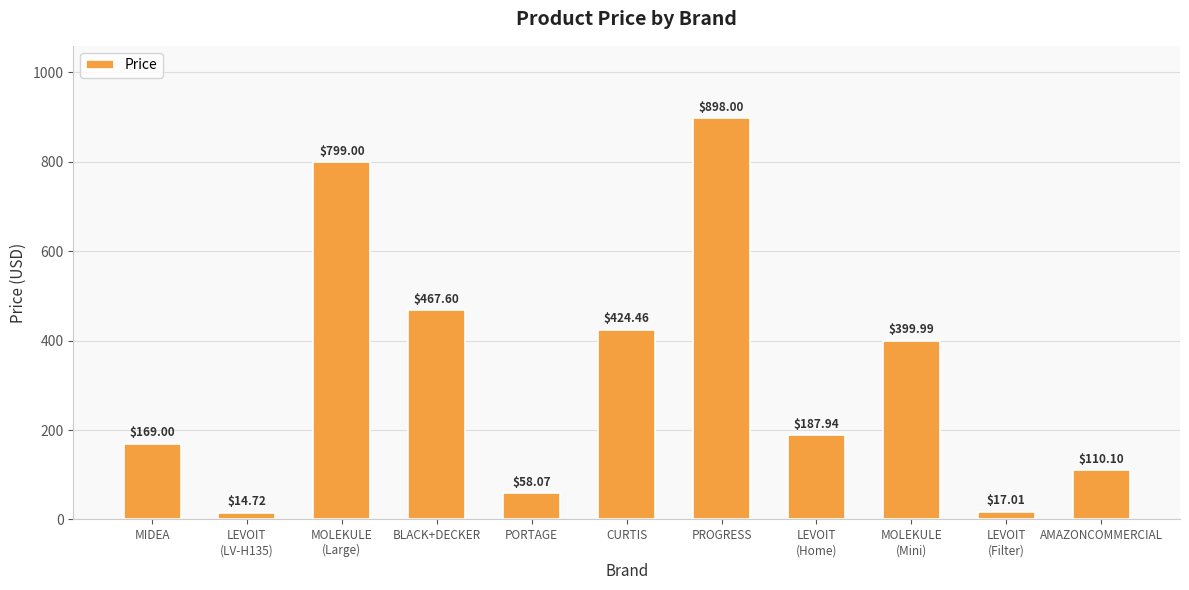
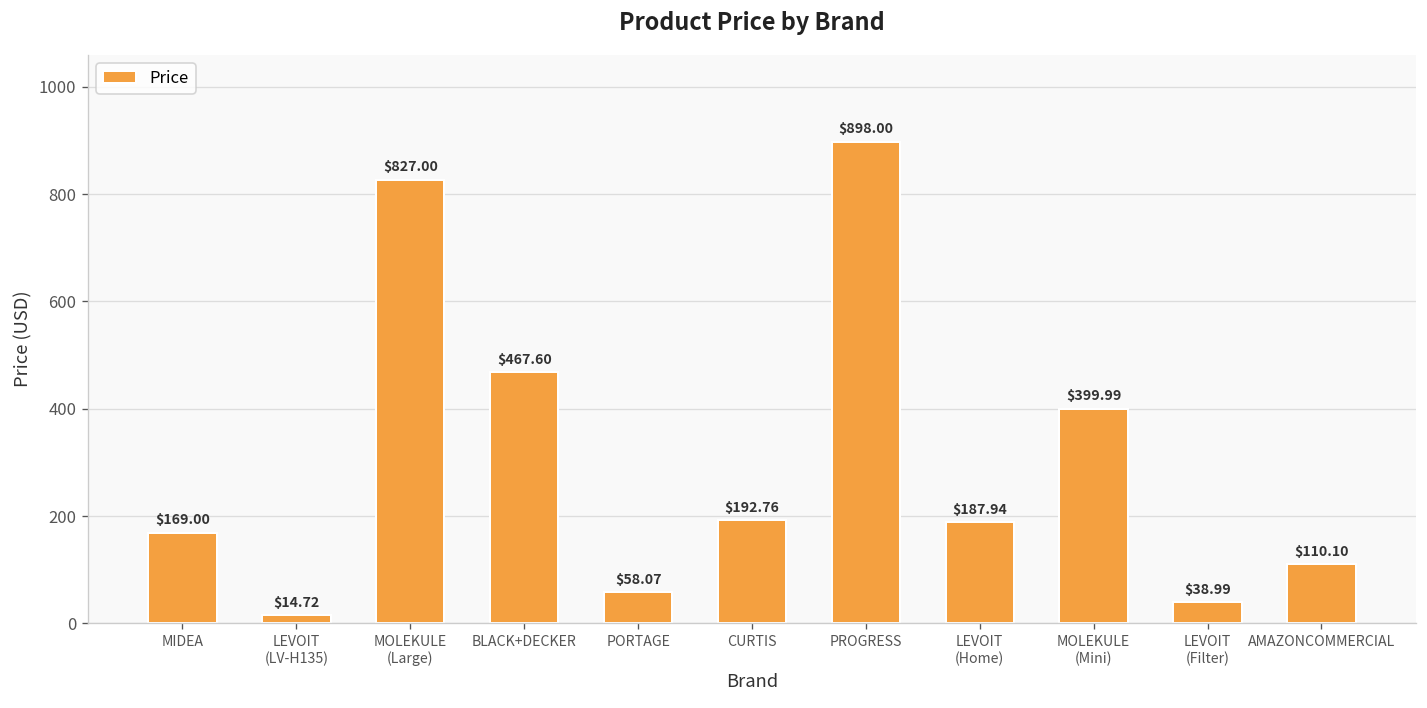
MOLEKULE (Large): $799.00 -> $827.00
CURTIS: $424.46 -> $192.76
LEVOIT (Filter): $17.01 -> $38.99
